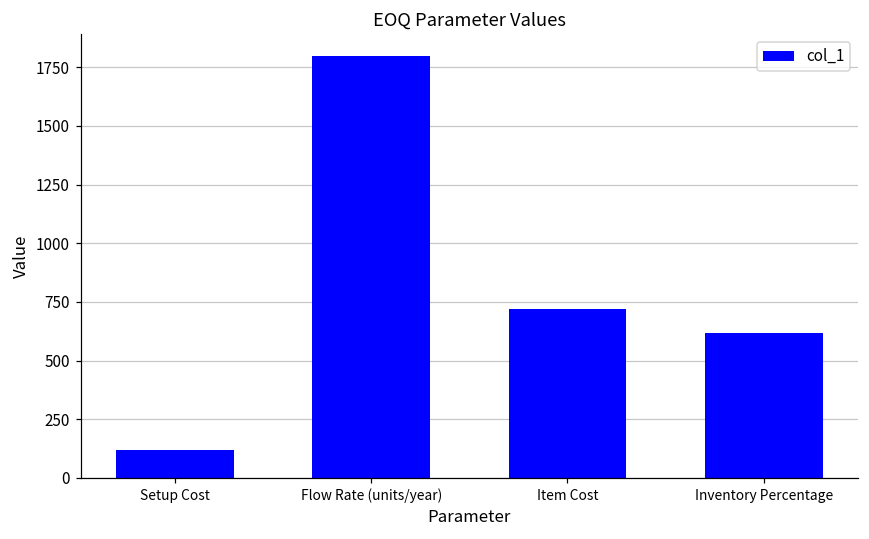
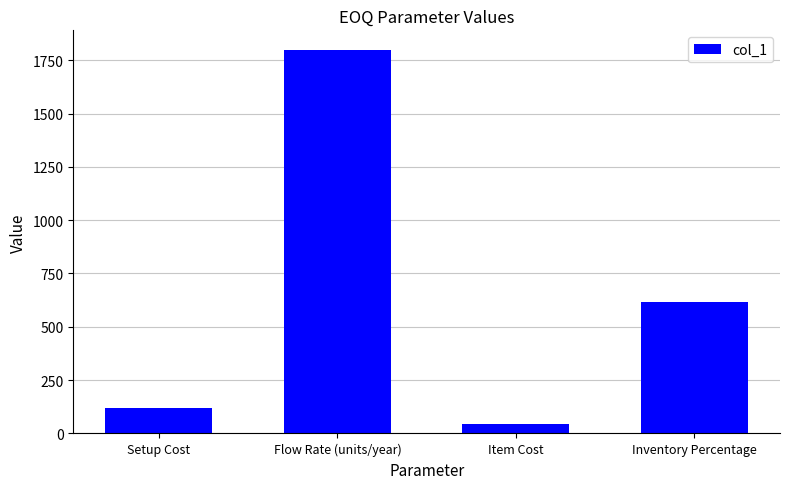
Item Cost: 720 -> 50
